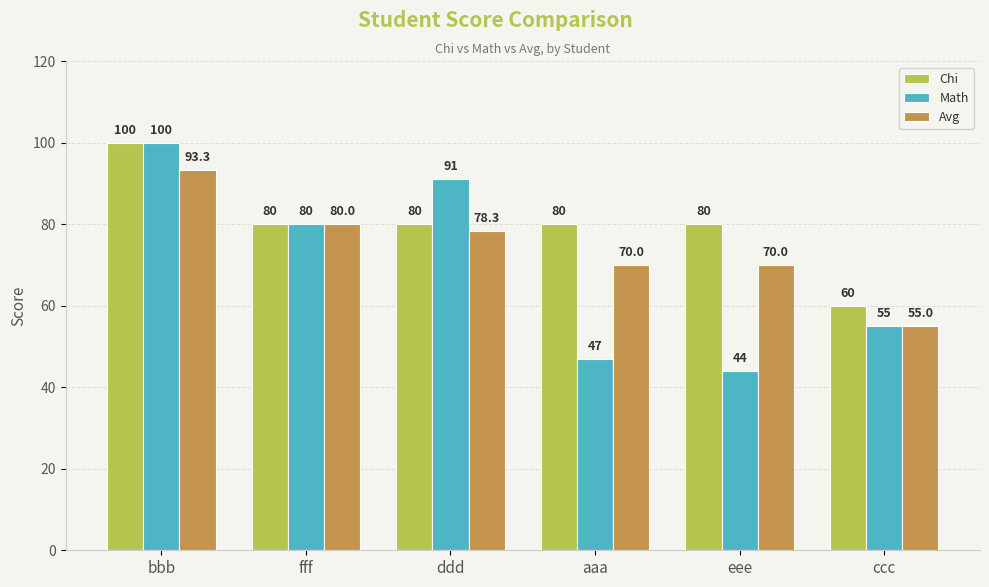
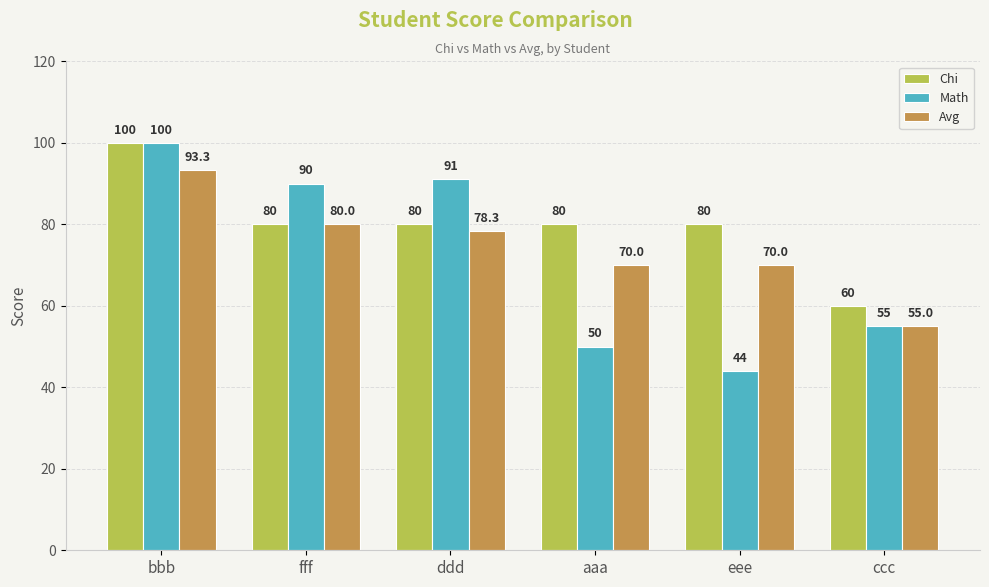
Math, fff: 80 -> 90
Math, aaa: 47 -> 50
